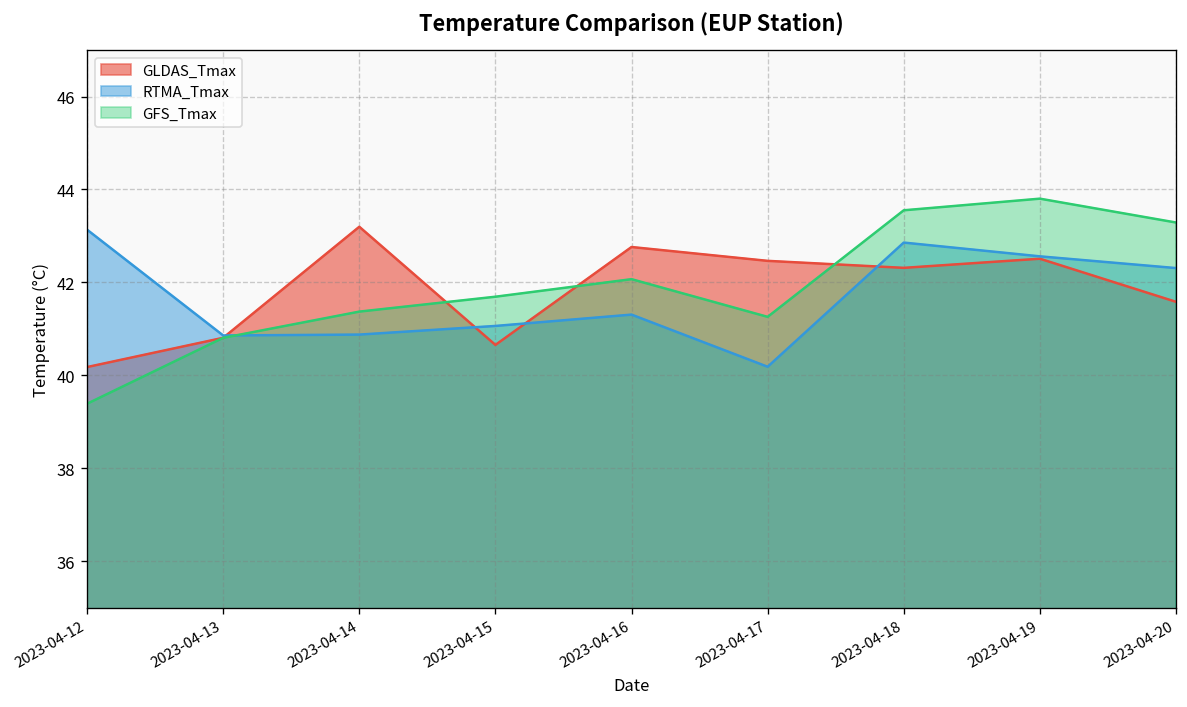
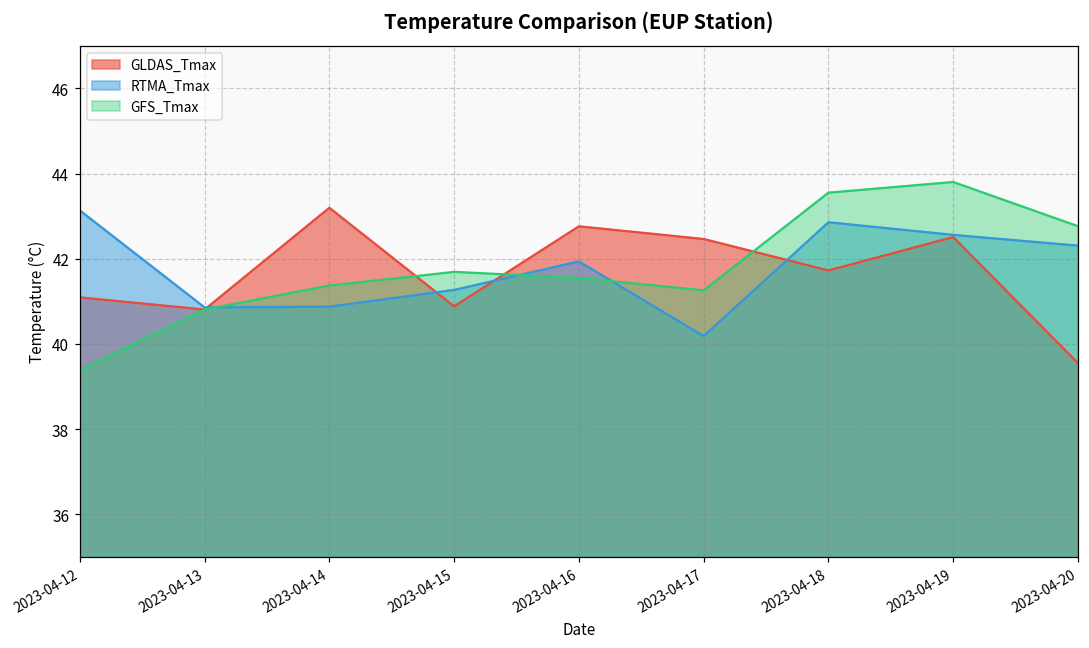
GLDAS_Tmax, 2023-04-12: 40.2 -> 41.1
GLDAS_Tmax, 2023-04-15: 40.7 -> 40.9
RTMA_Tmax, 2023-04-15: 41.1 -> 41.3
RTMA_Tmax, 2023-04-16: 41.3 -> 41.9
GFS_Tmax, 2023-04-16: 42.1 -> 41.5
GLDAS_Tmax, 2023-04-18: 42.3 -> 41.7
GLDAS_Tmax, 2023-04-20: 41.6 -> 39.5
GFS_Tmax, 2023-04-20: 43.3 -> 42.8
